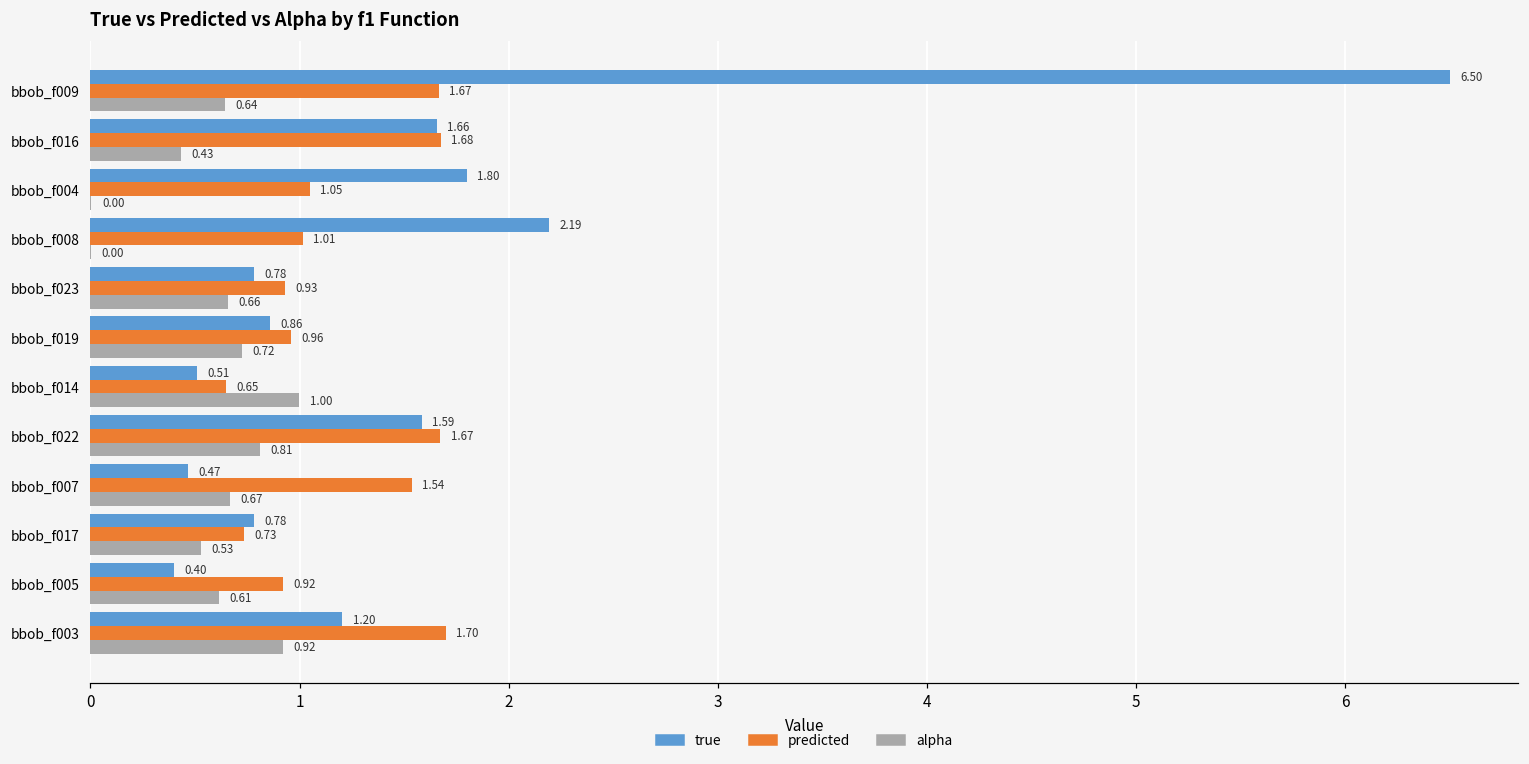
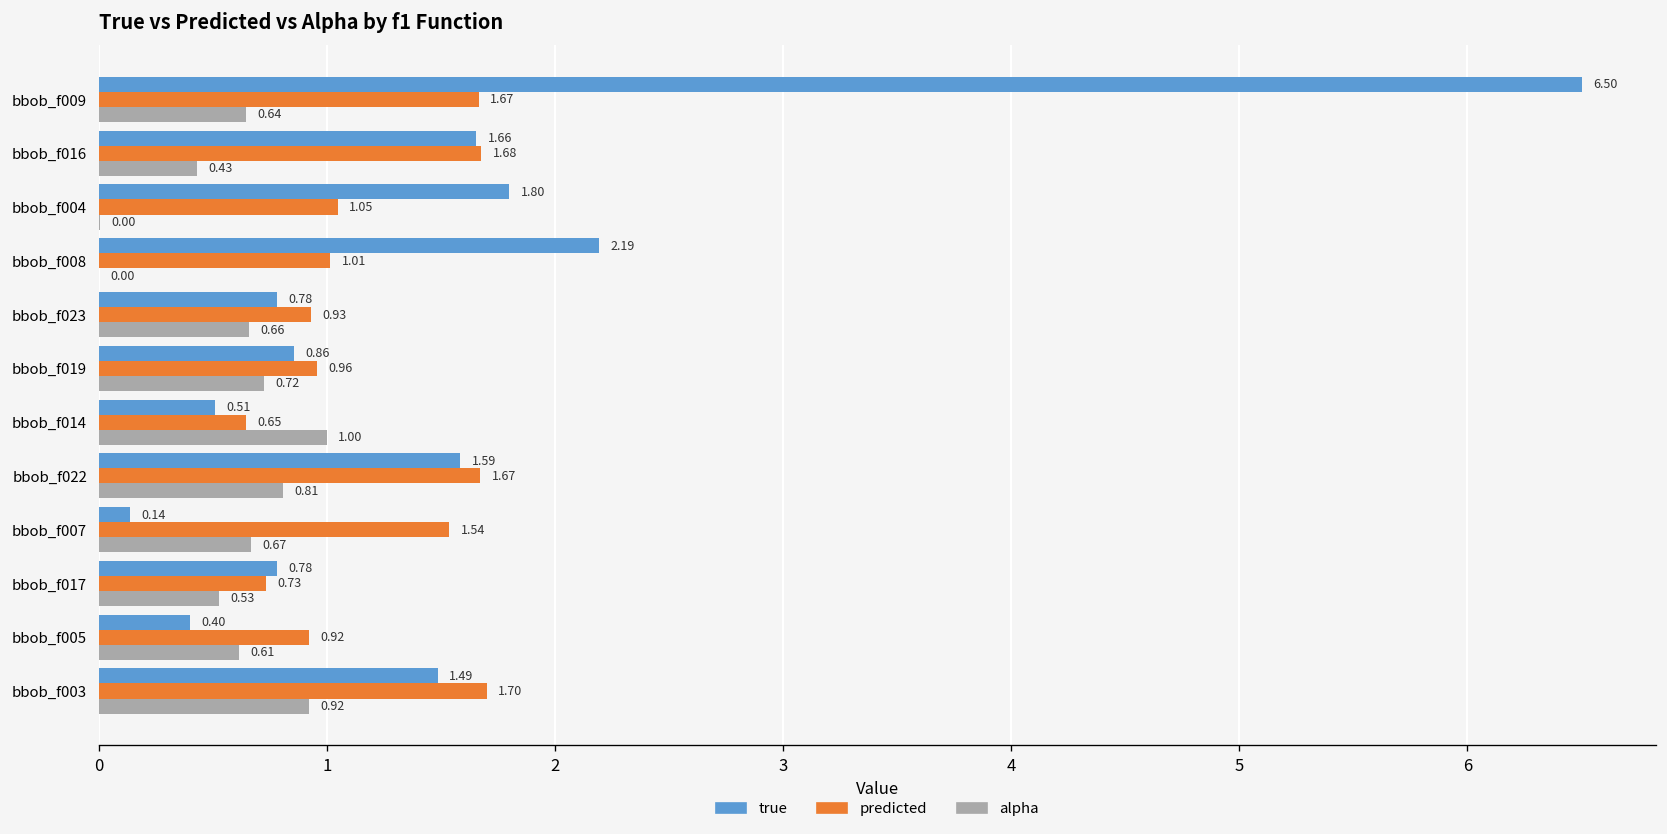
true, bbob_f007: 0.47 -> 0.14
true, bbob_f003: 1.20 -> 1.49
